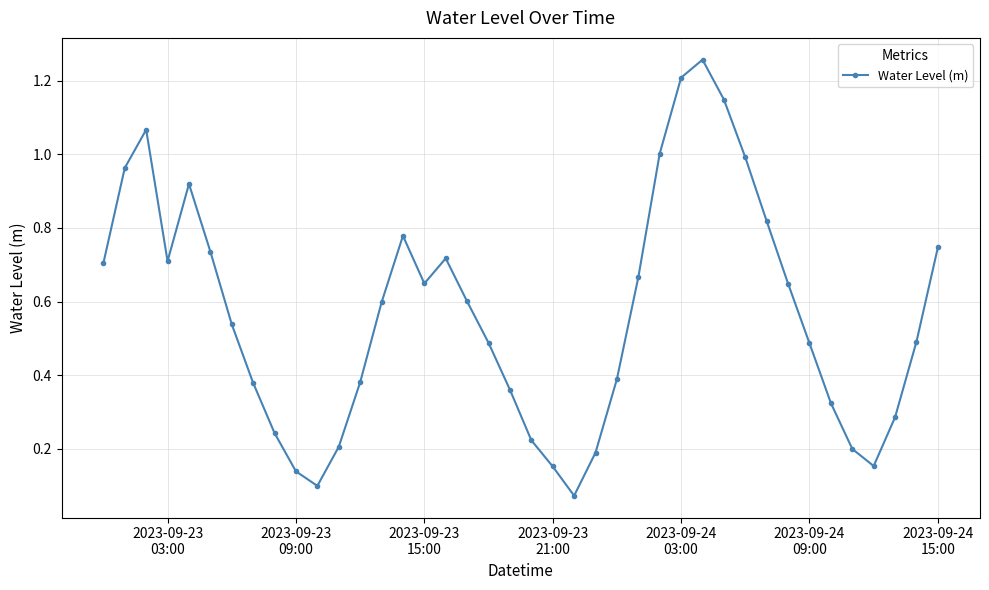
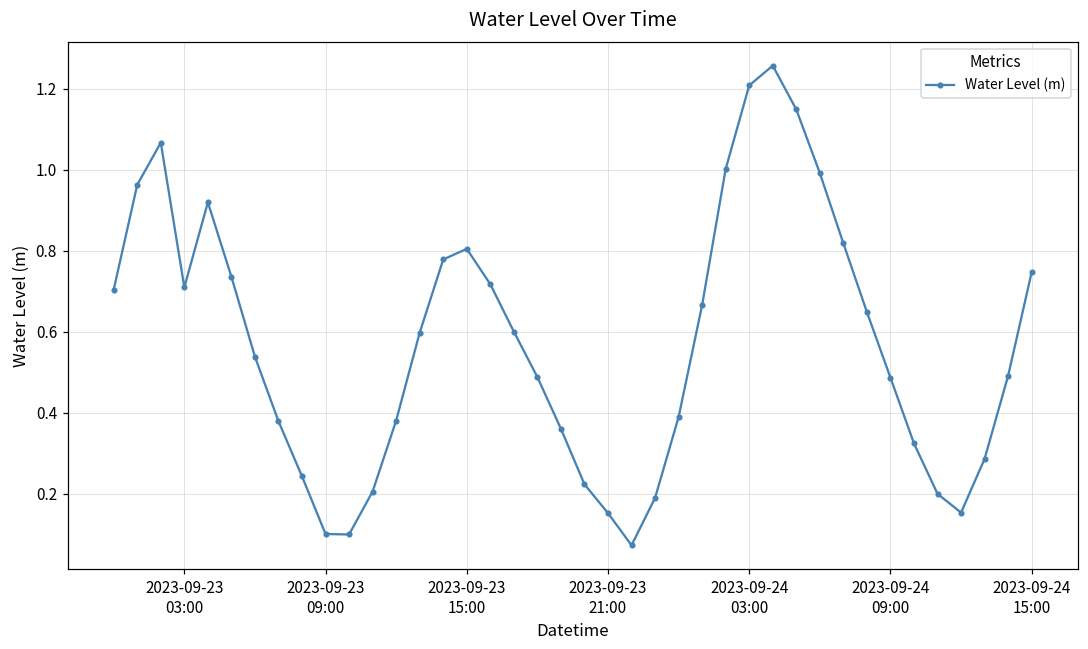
2023-09-23 09:00: 0.14 -> 0.10
2023-09-23 15:00: 0.65 -> 0.80
